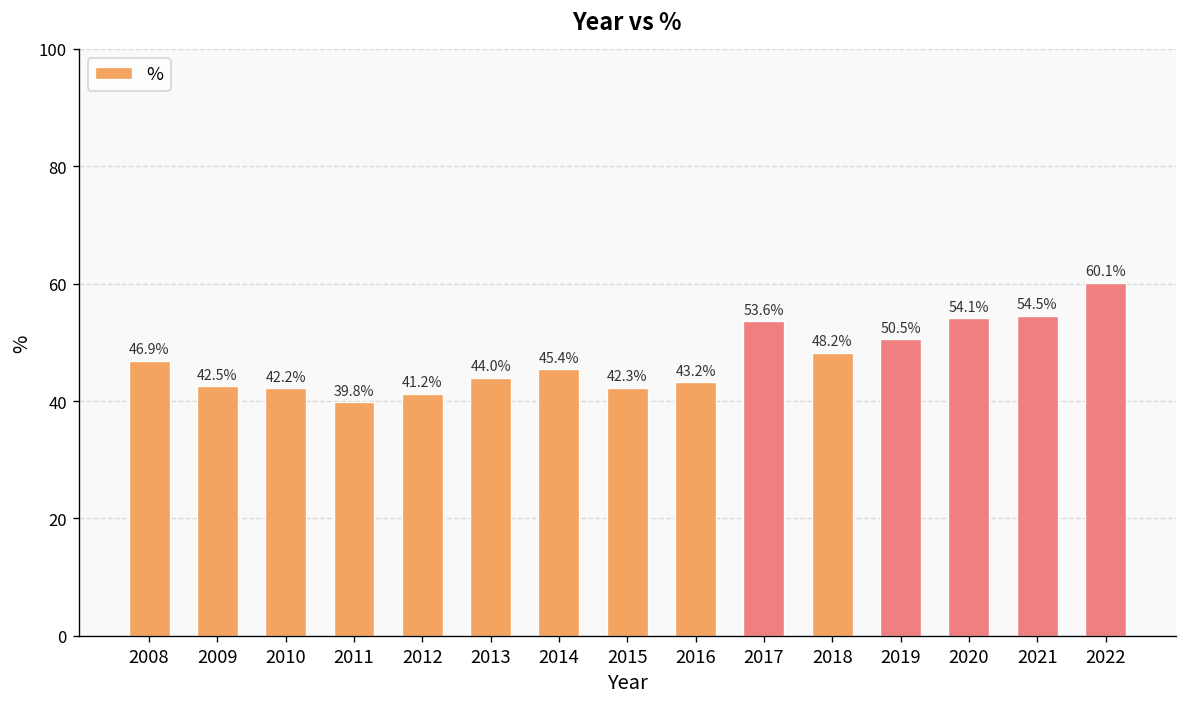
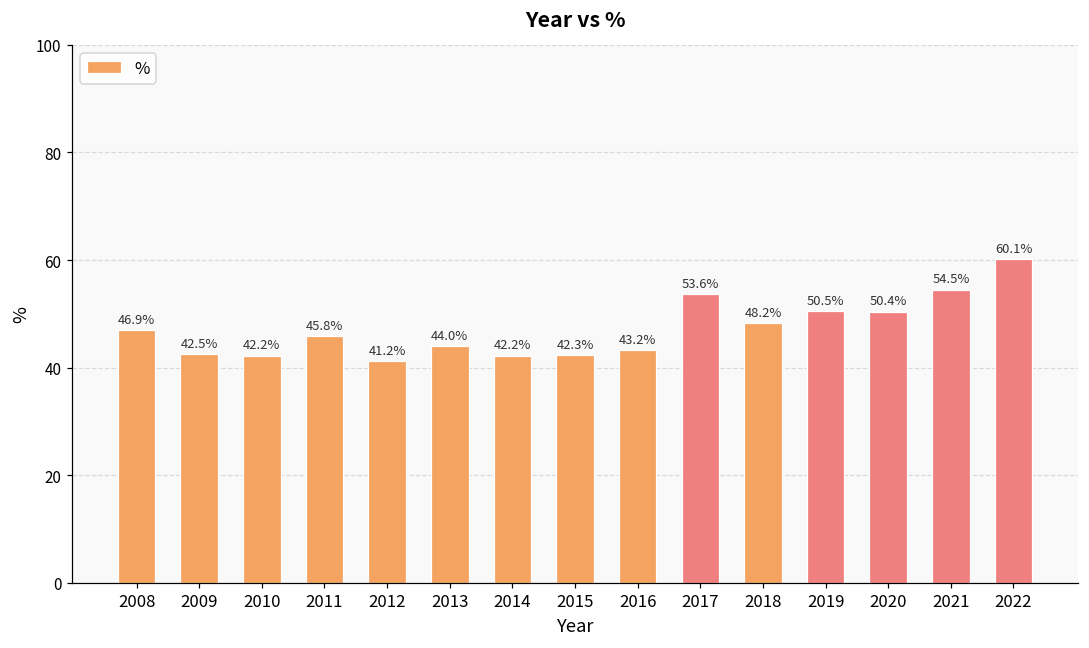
2011: 39.8% -> 45.8%
2014: 45.4% -> 42.2%
2020: 54.1% -> 50.4%
